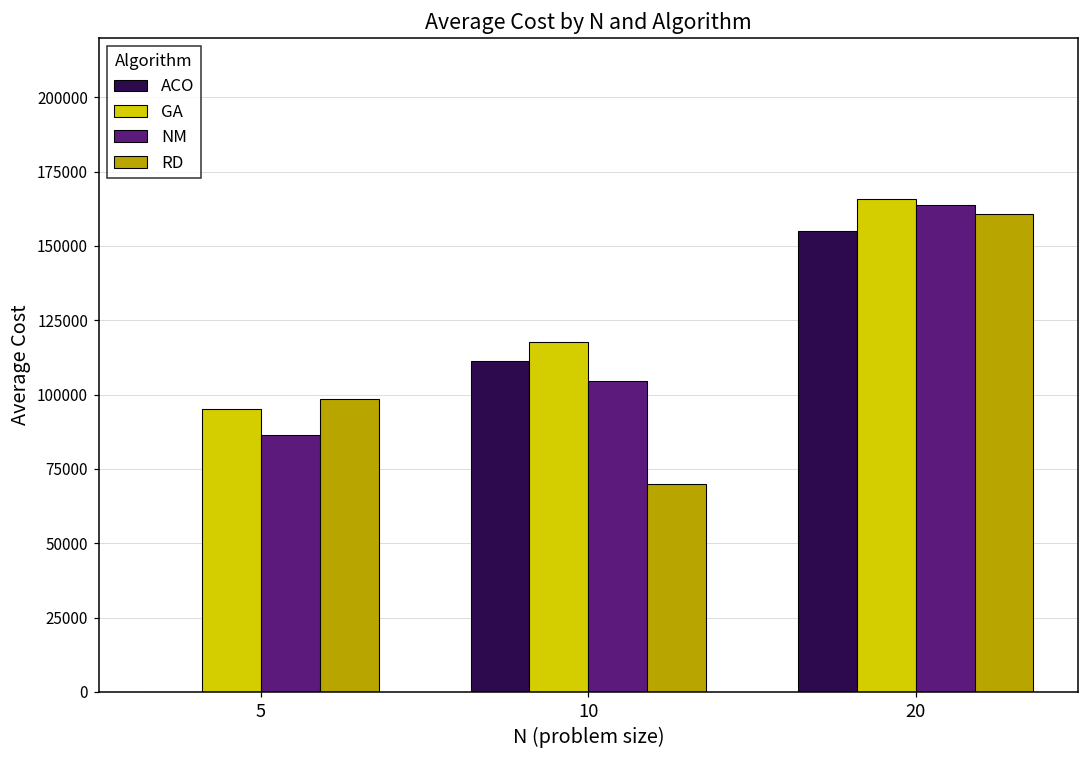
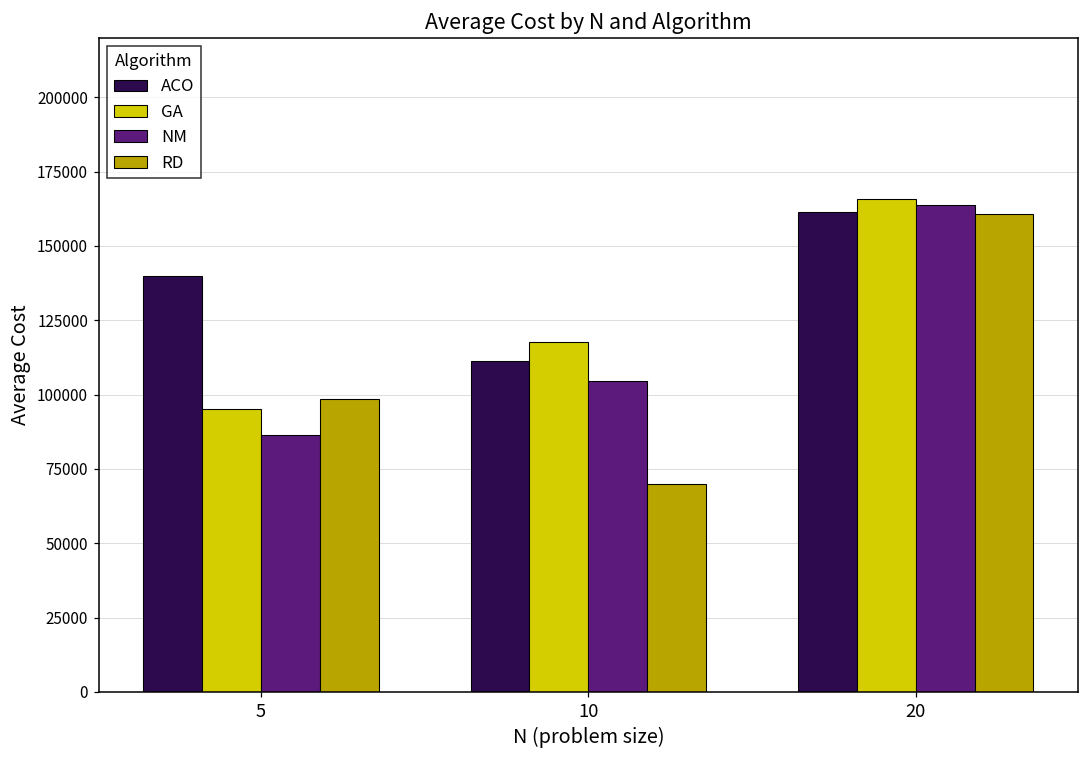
ACO, 5: 0 -> 140000
ACO, 20: 155000 -> 161000
